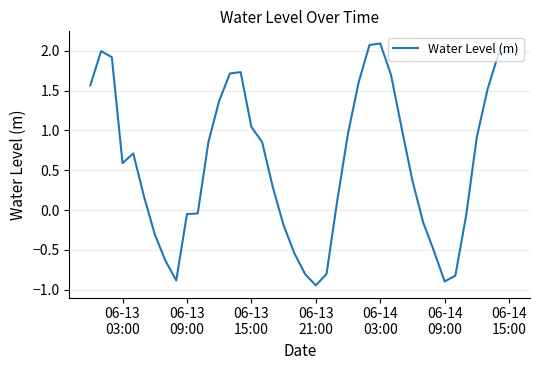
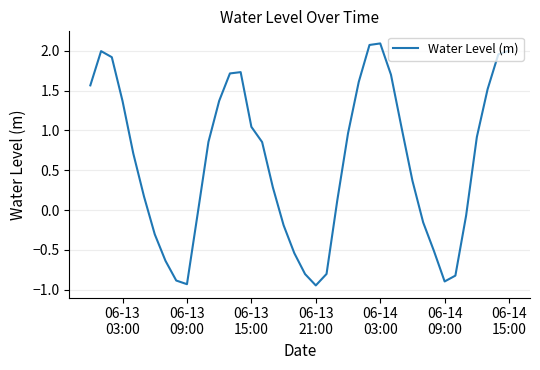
06-13 03:00: 0.6 -> 1.4
06-13 09:00: -0.1 -> -0.9
